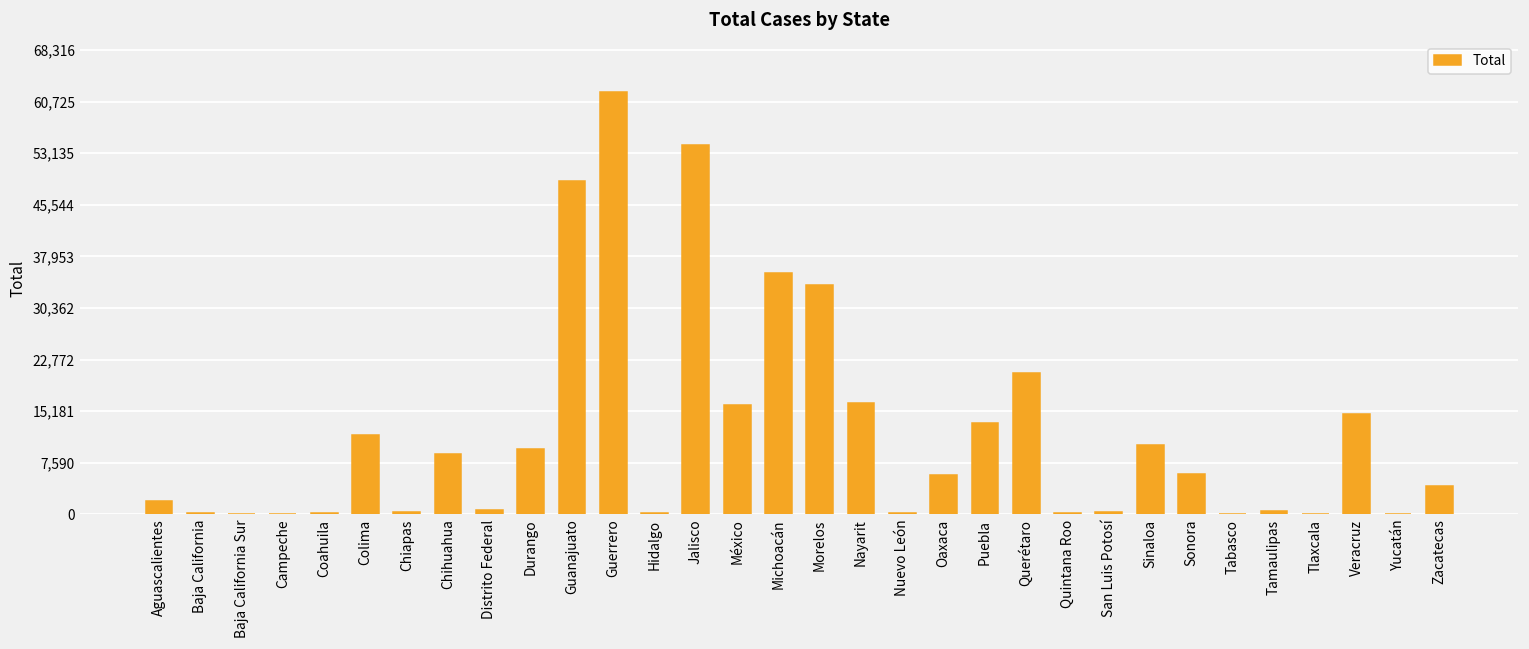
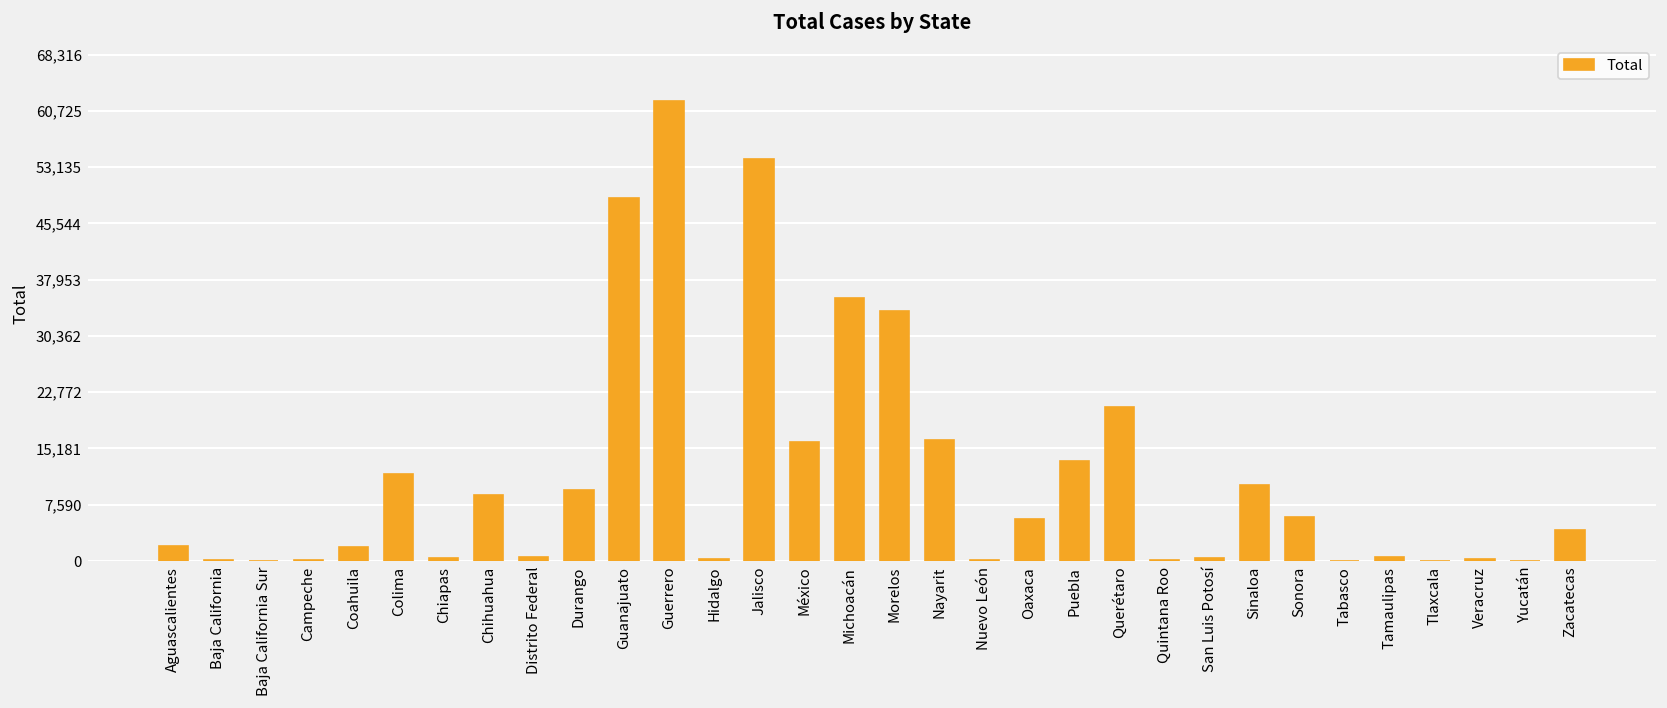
Coahuila: 0 -> 2,000
Veracruz: 15,000 -> 0
